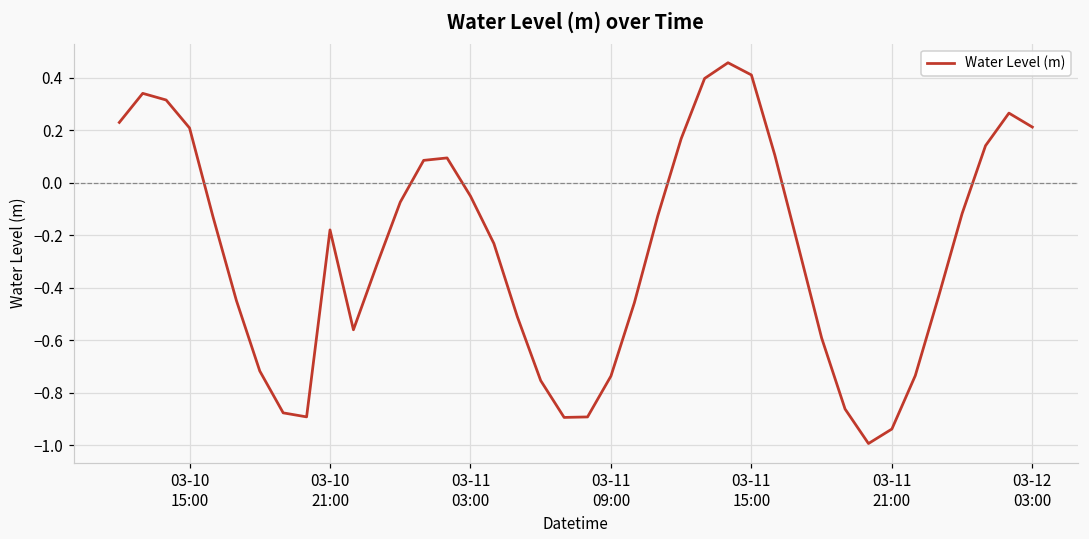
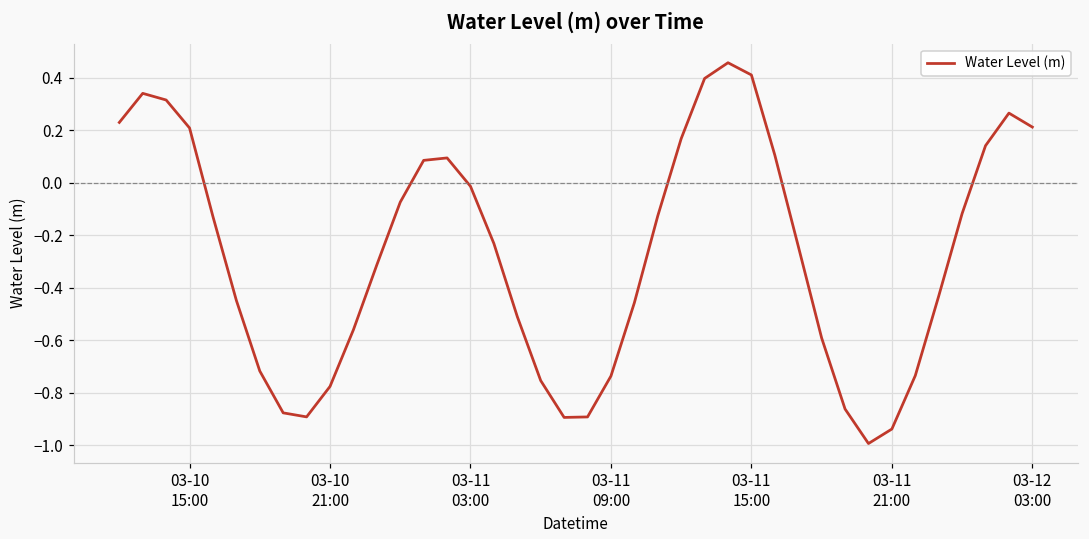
03-10 21:00: -0.18 -> -0.78
03-11 03:00: -0.05 -> -0.01
